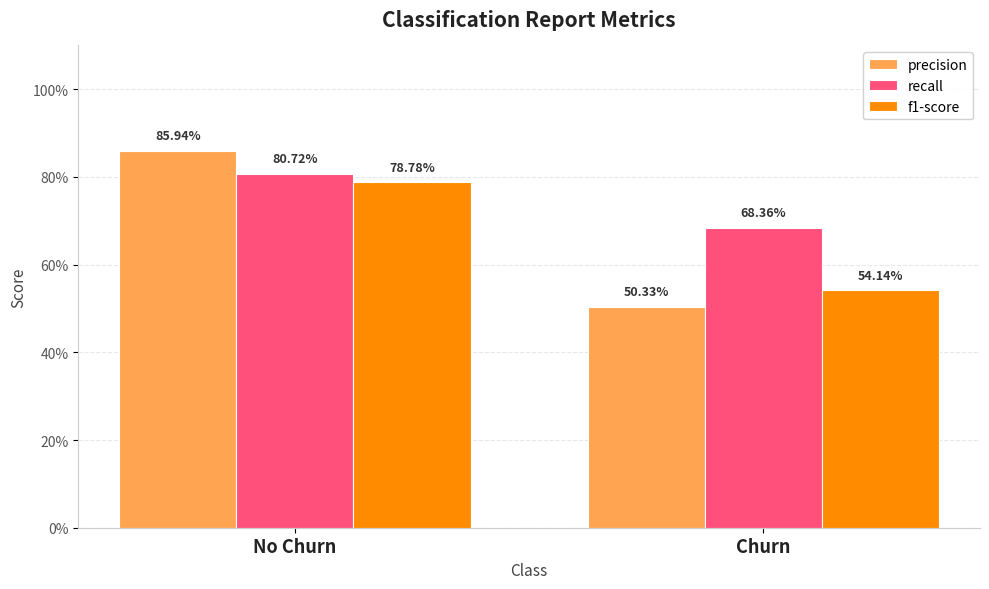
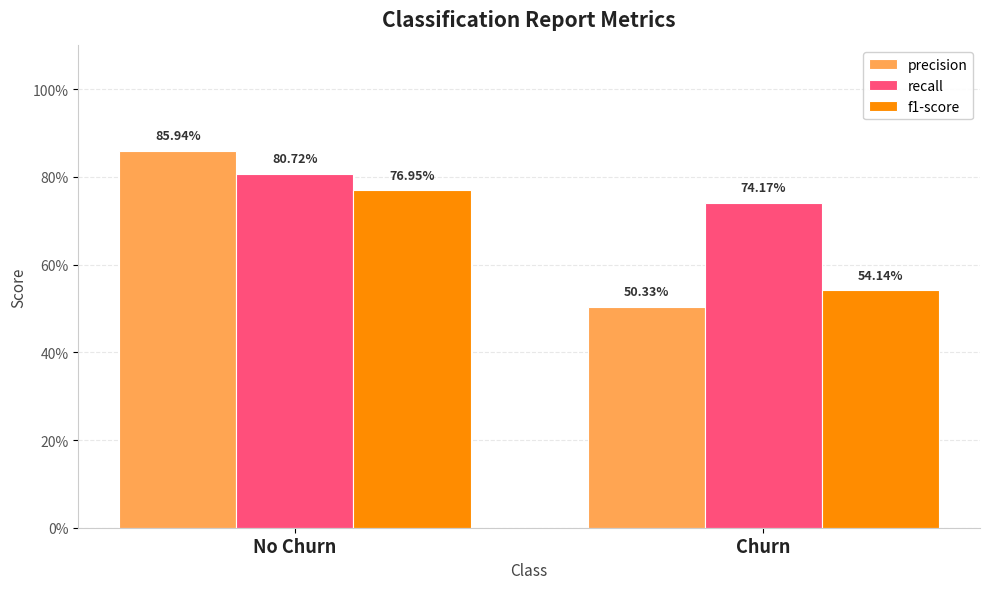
f1-score, No Churn: 78.78% -> 76.95%
recall, Churn: 68.36% -> 74.17%
